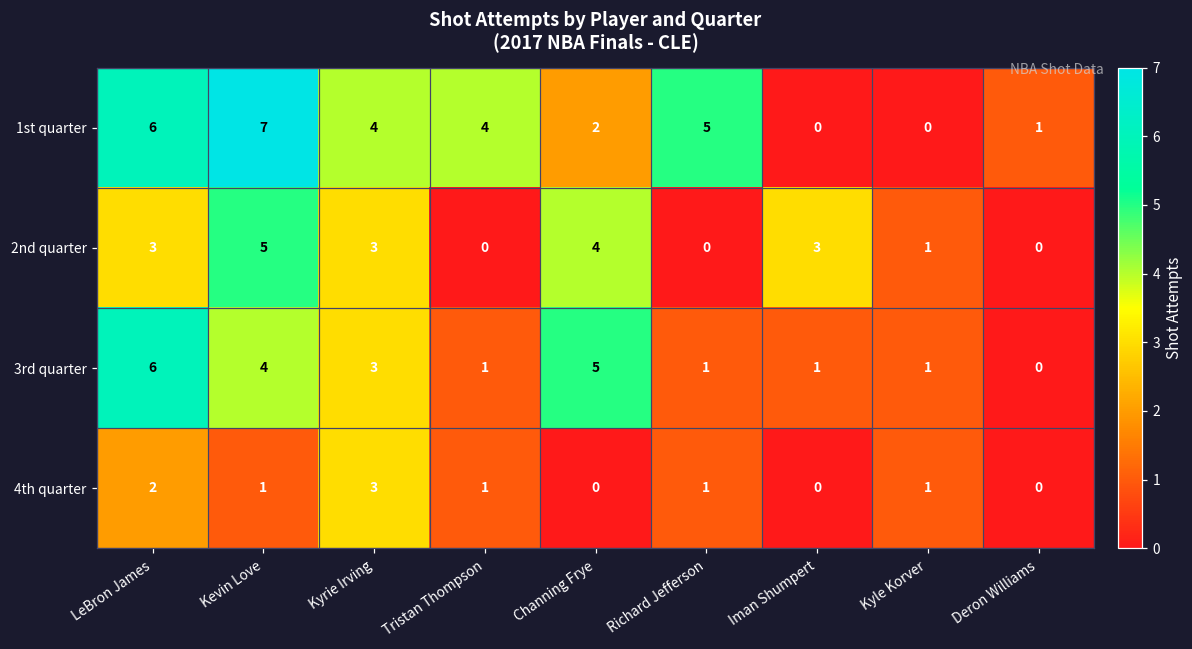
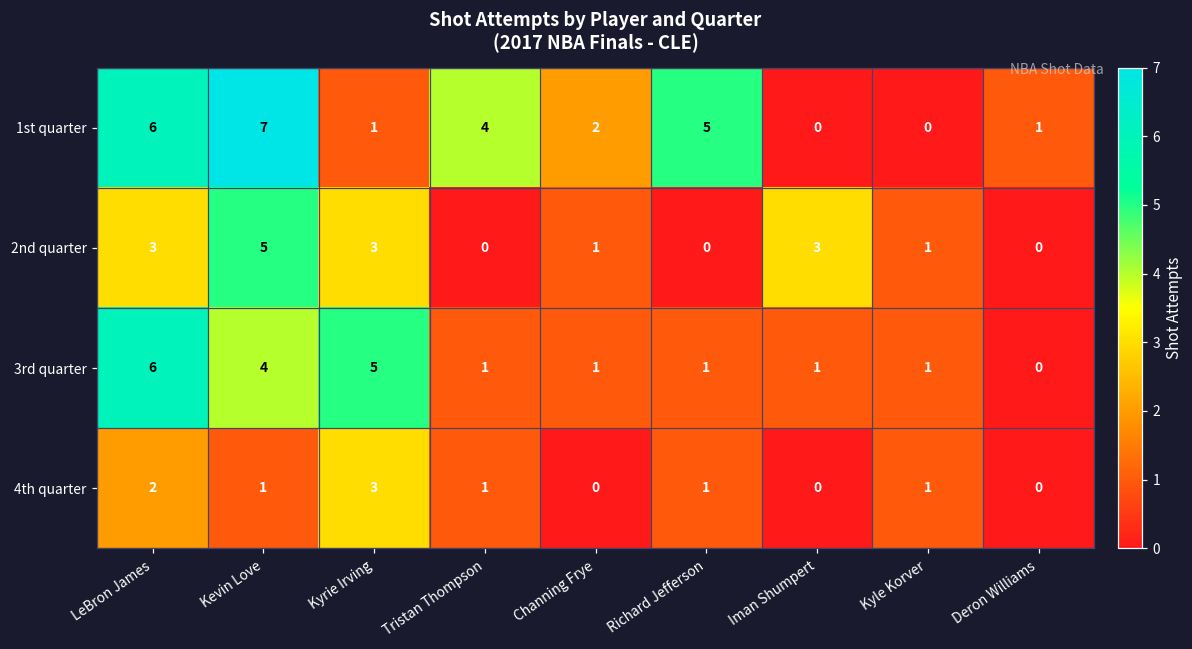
1st quarter, Kyrie Irving: 4 -> 1
2nd quarter, Channing Frye: 4 -> 1
3rd quarter, Kyrie Irving: 3 -> 5
3rd quarter, Channing Frye: 5 -> 1
